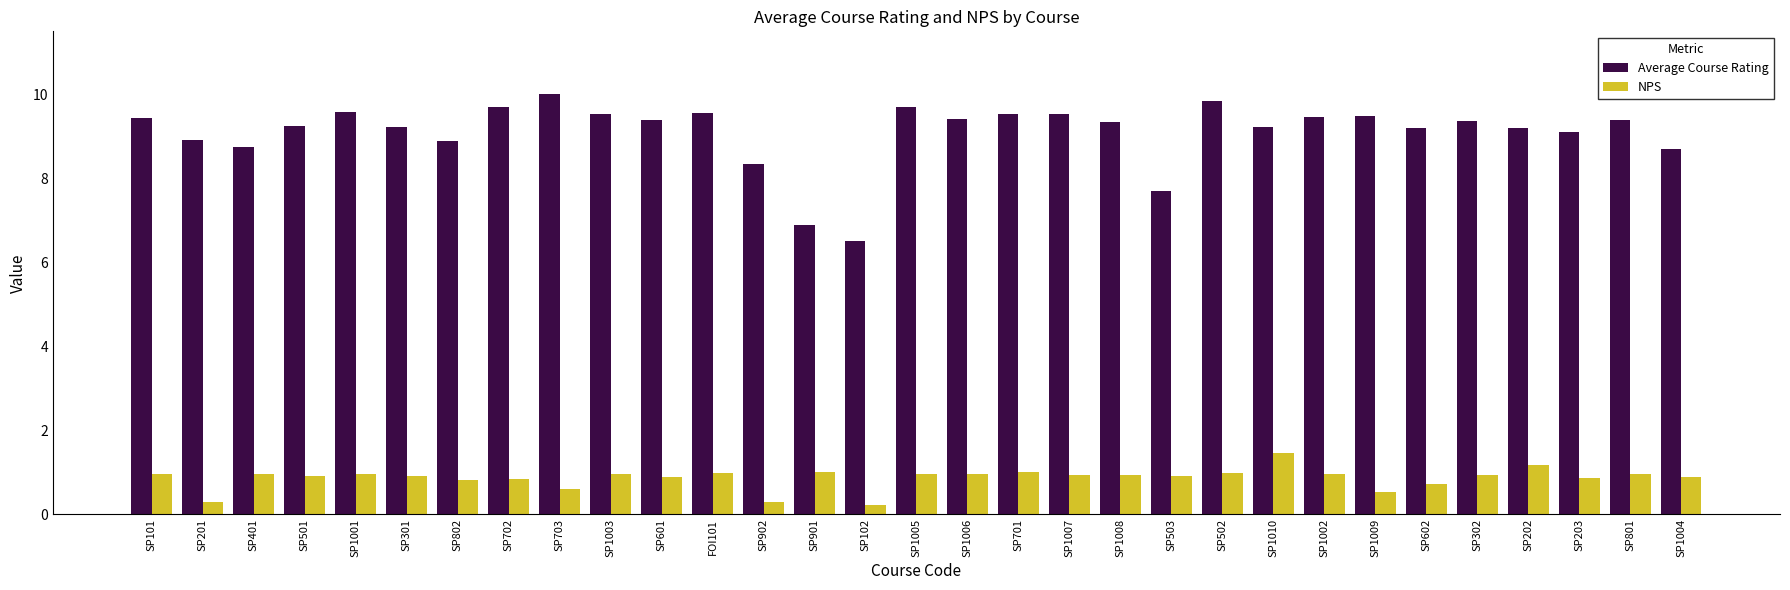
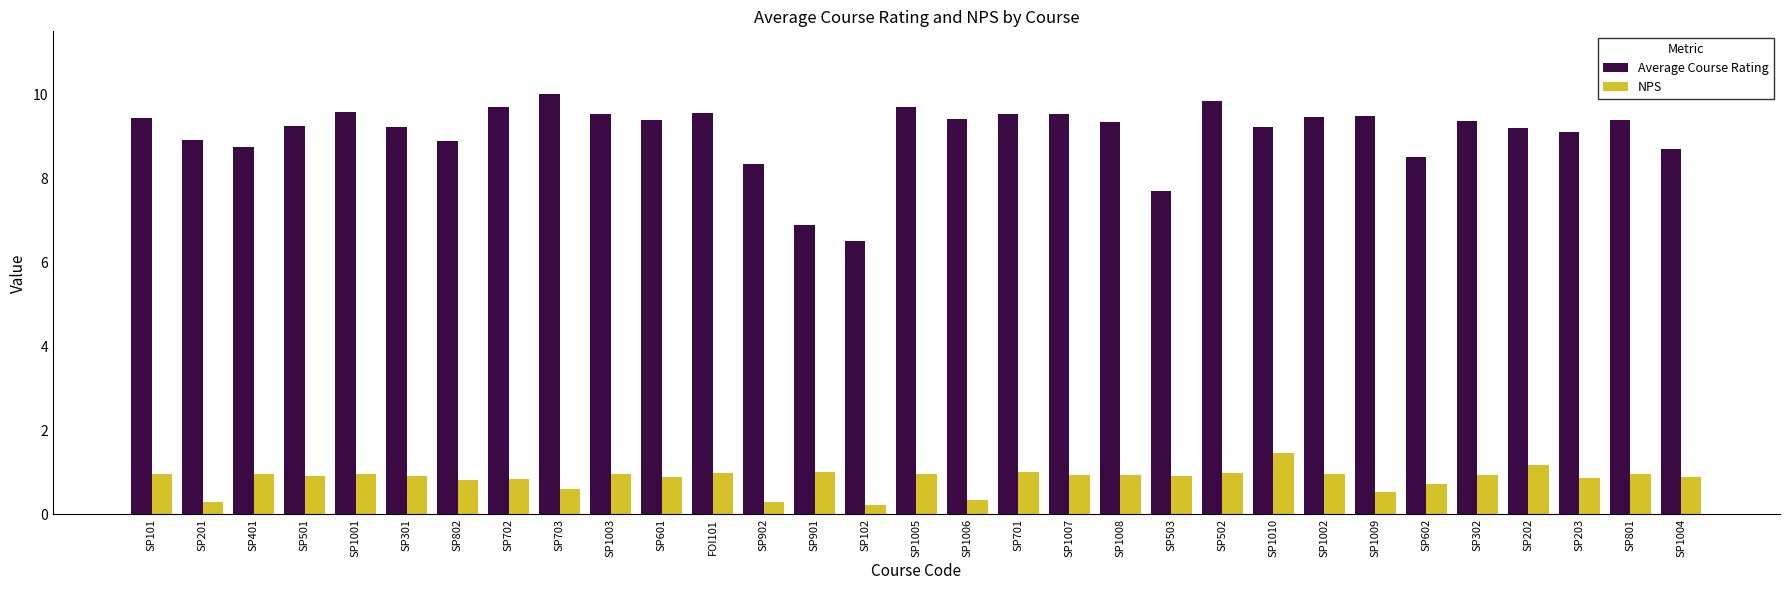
NPS, SP1006: 1.0 -> 0.3
Average Course Rating, SP602: 9.2 -> 8.5
